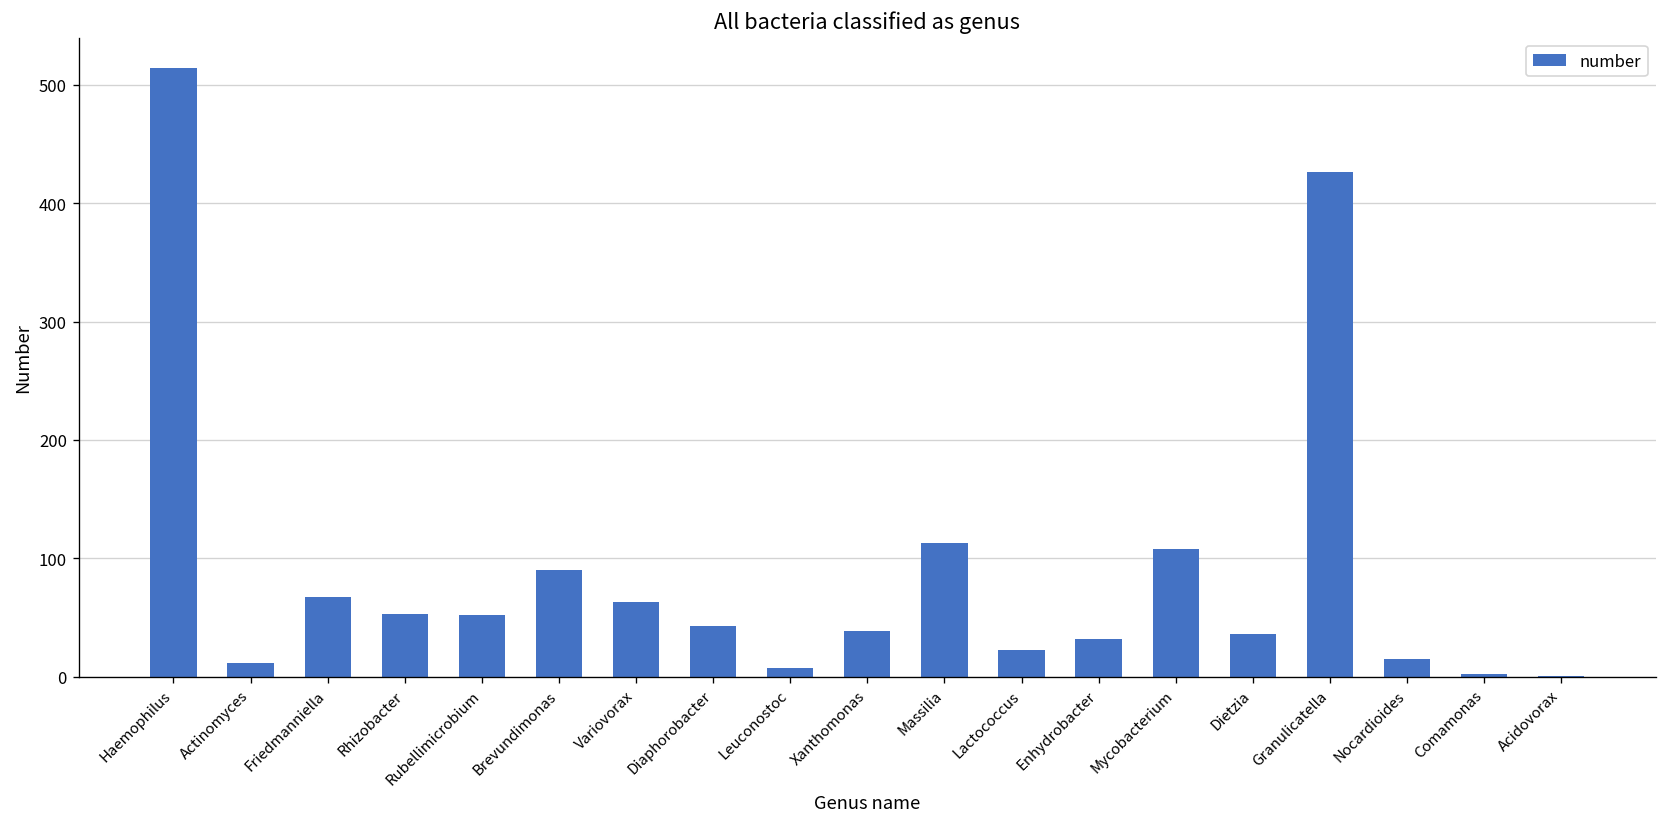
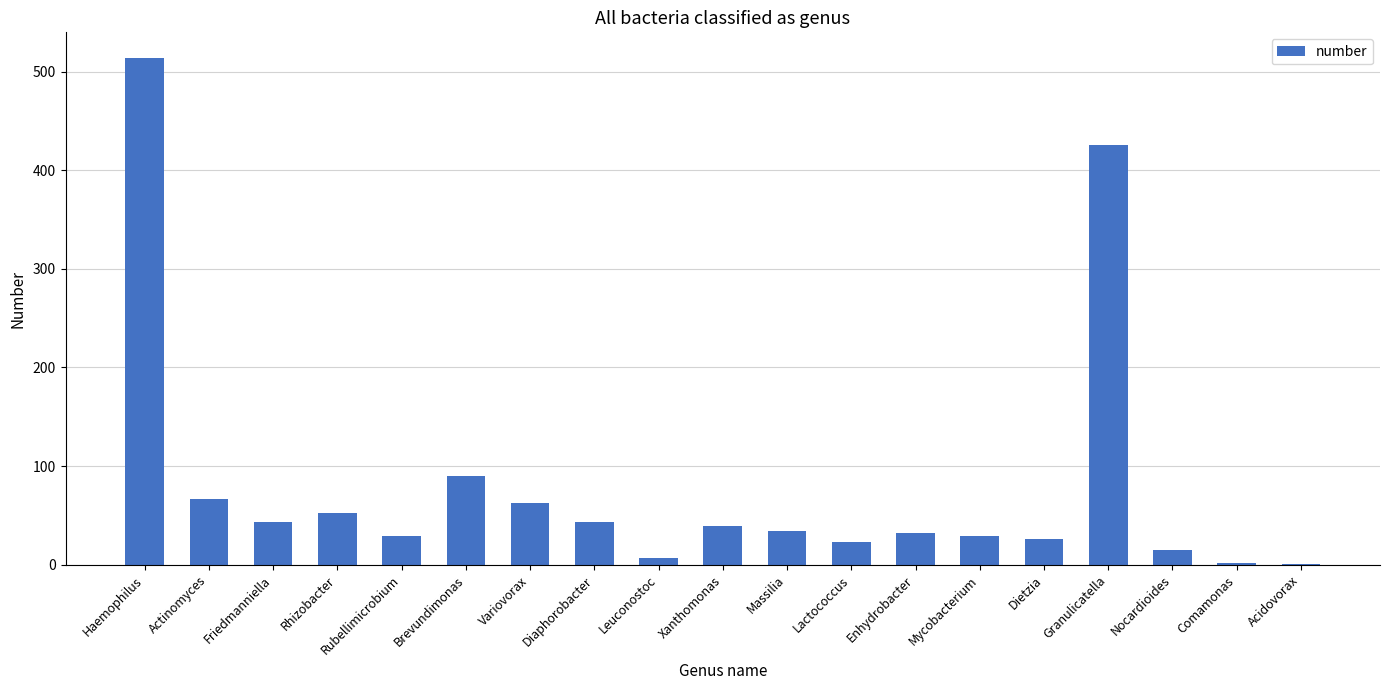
Actinomyces: 10 -> 70
Friedmanniella: 70 -> 40
Rubellimicrobium: 50 -> 30
Massilia: 110 -> 30
Mycobacterium: 110 -> 30
Dietzia: 40 -> 30
